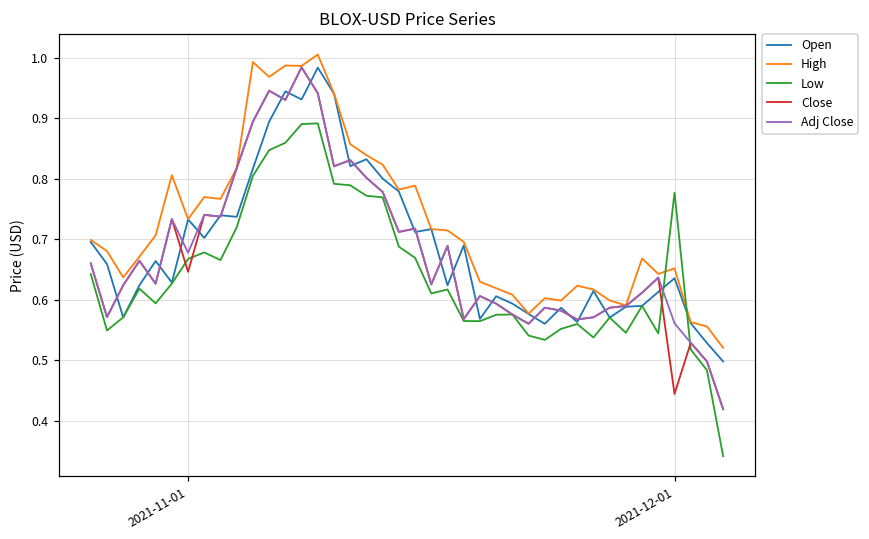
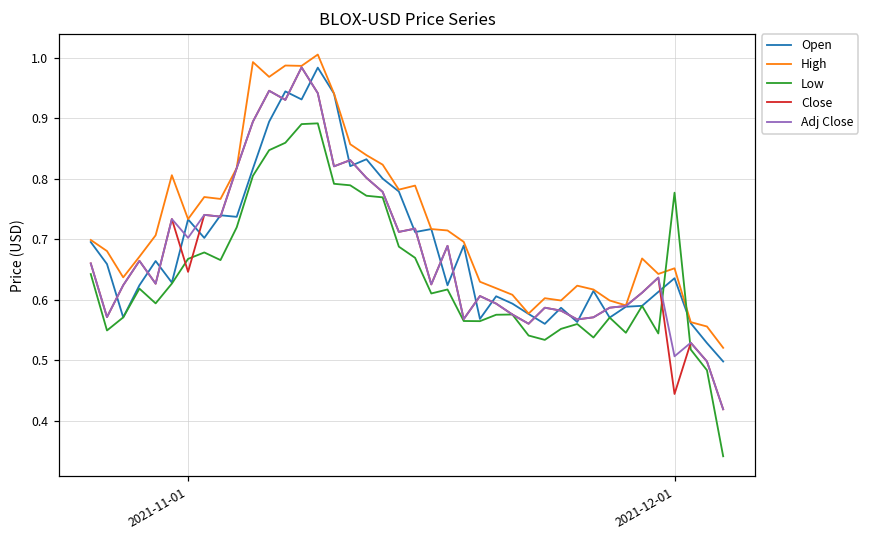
Adj Close, 2021-11-01: 0.68 -> 0.70
Adj Close, 2021-12-01: 0.56 -> 0.51
